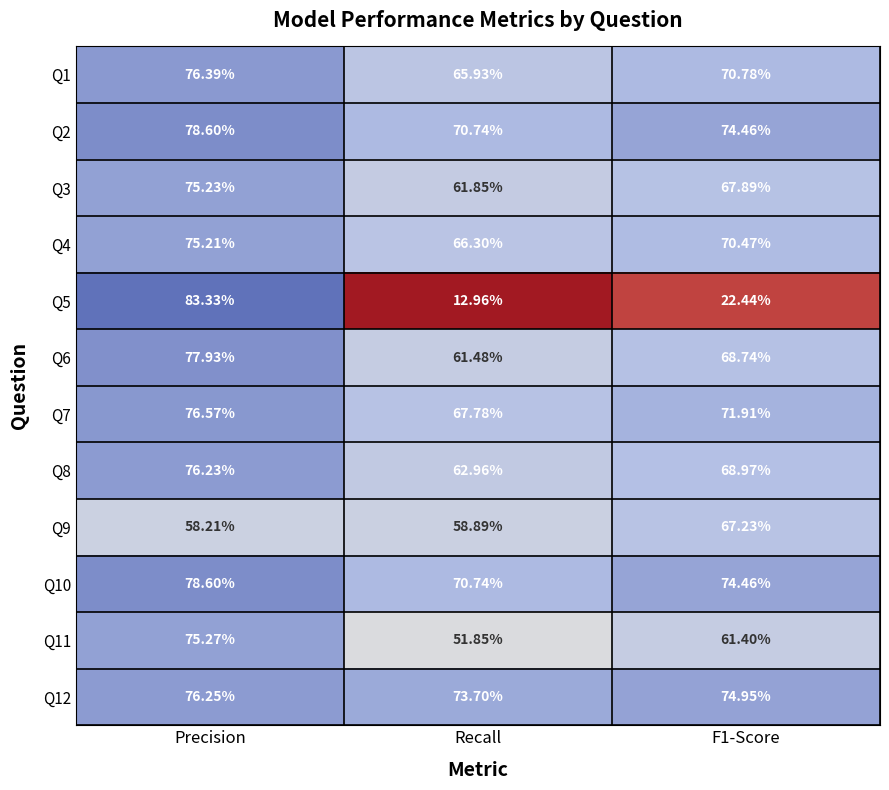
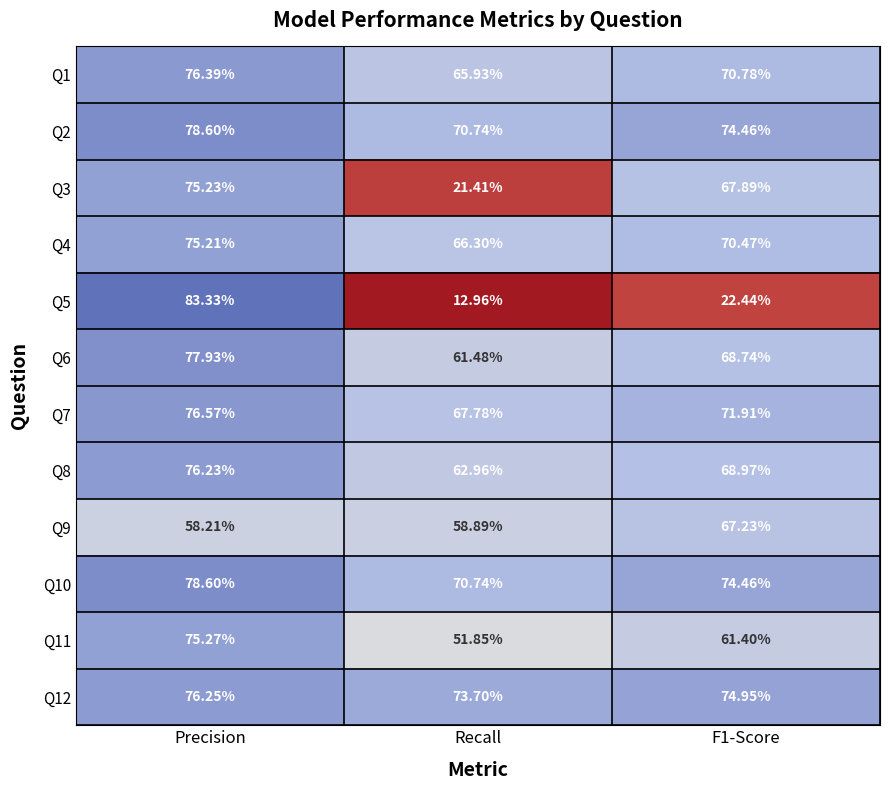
Q3, Recall: 61.85% -> 21.41%
